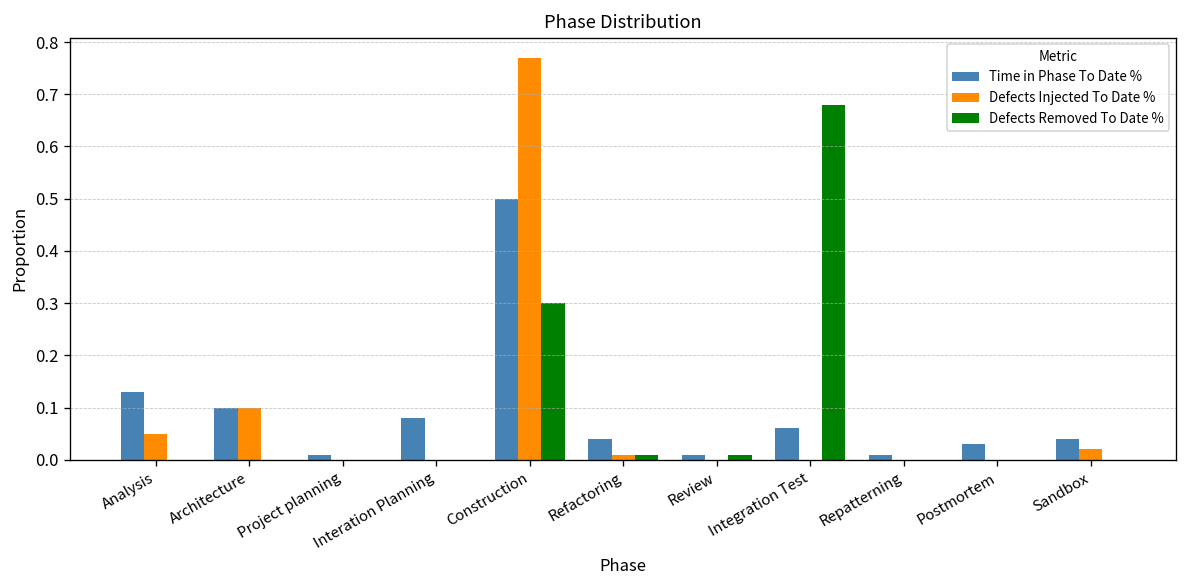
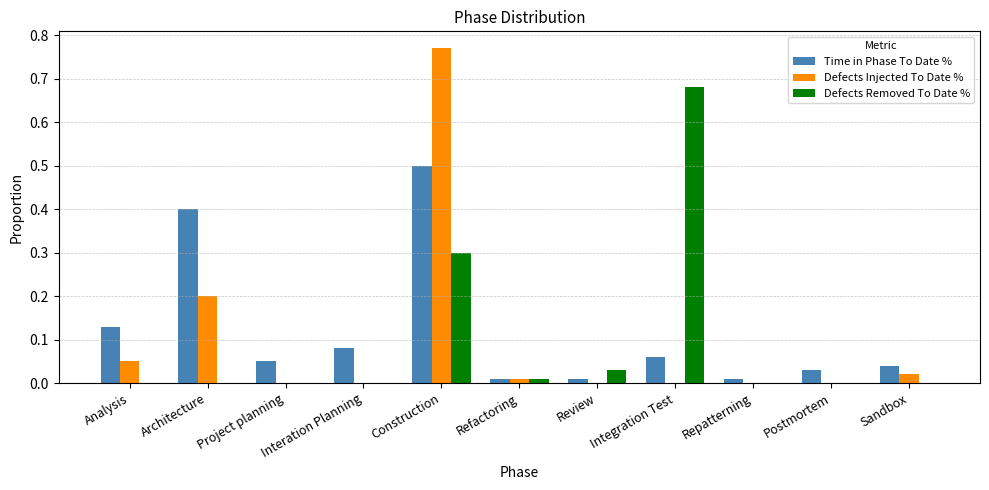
Time in Phase To Date %, Architecture: 0.1 -> 0.4
Defects Injected To Date %, Architecture: 0.1 -> 0.2
Time in Phase To Date %, Project planning: 0.01 -> 0.05
Time in Phase To Date %, Refactoring: 0.04 -> 0.01
Defects Removed To Date %, Review: 0.01 -> 0.03
